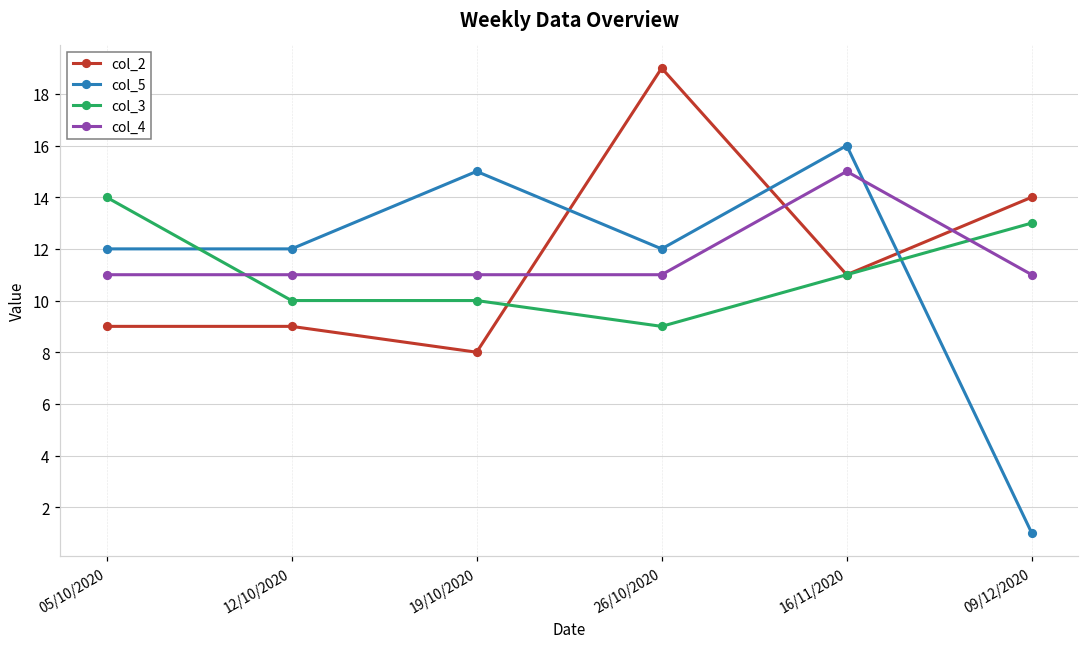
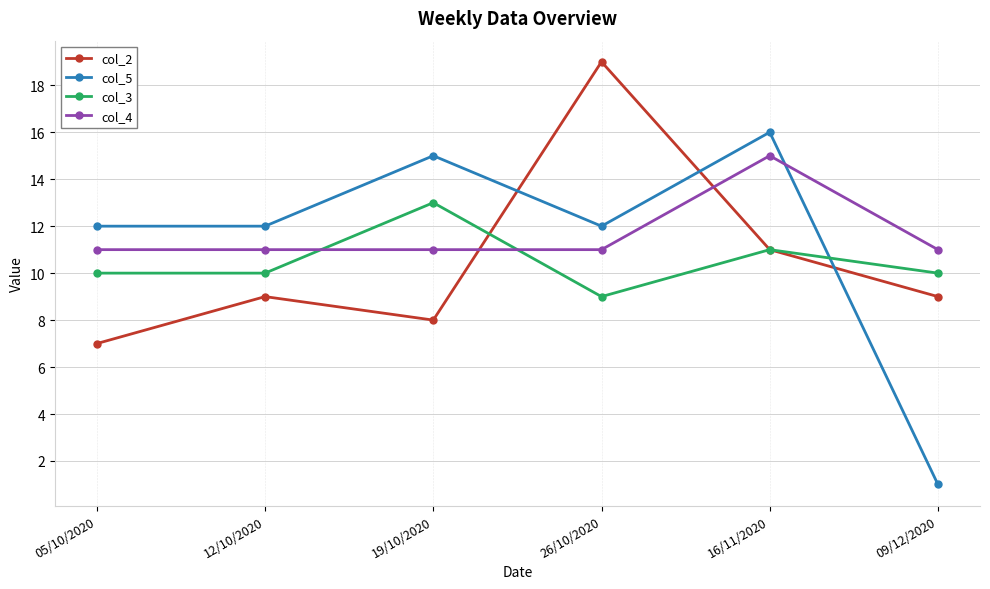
col_2, 05/10/2020: 9 -> 7
col_3, 05/10/2020: 14 -> 10
col_3, 19/10/2020: 10 -> 13
col_2, 09/12/2020: 14 -> 9
col_3, 09/12/2020: 13 -> 10
